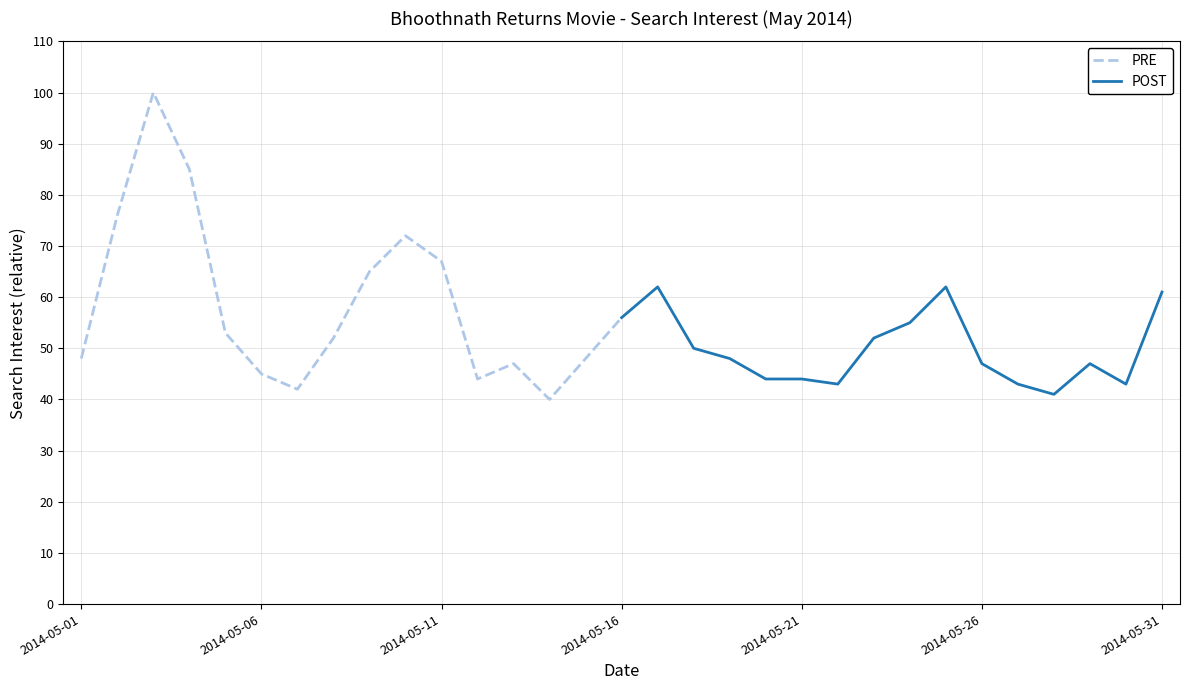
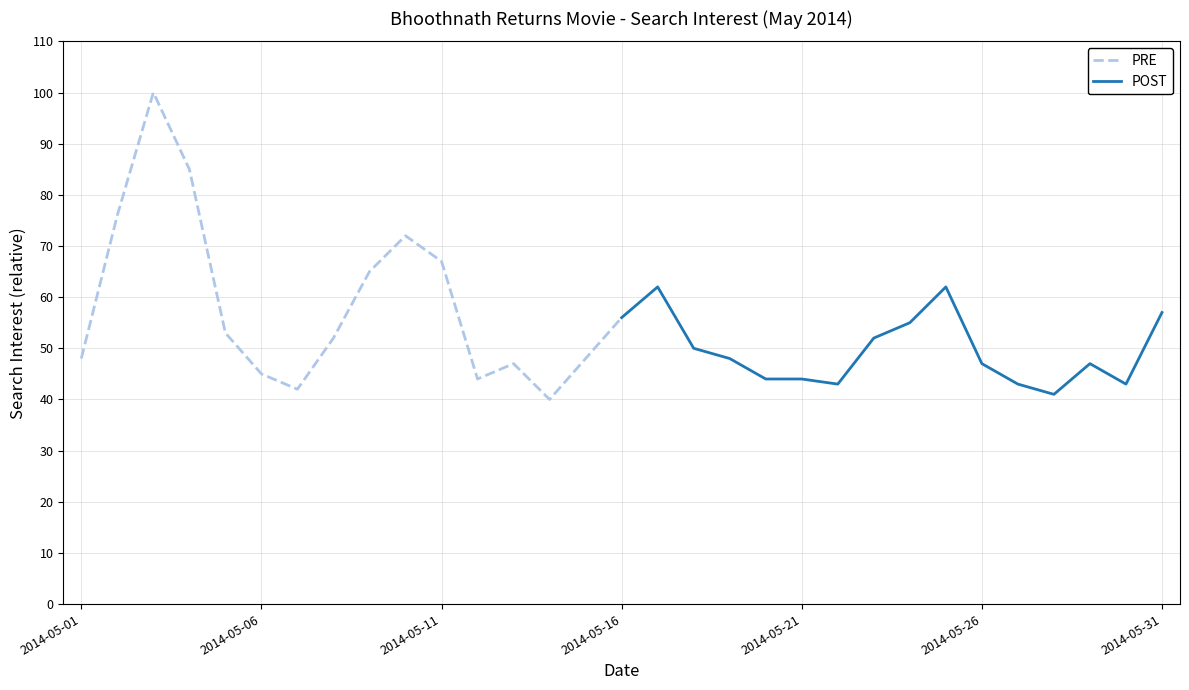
POST, 2014-05-31: 61 -> 57
